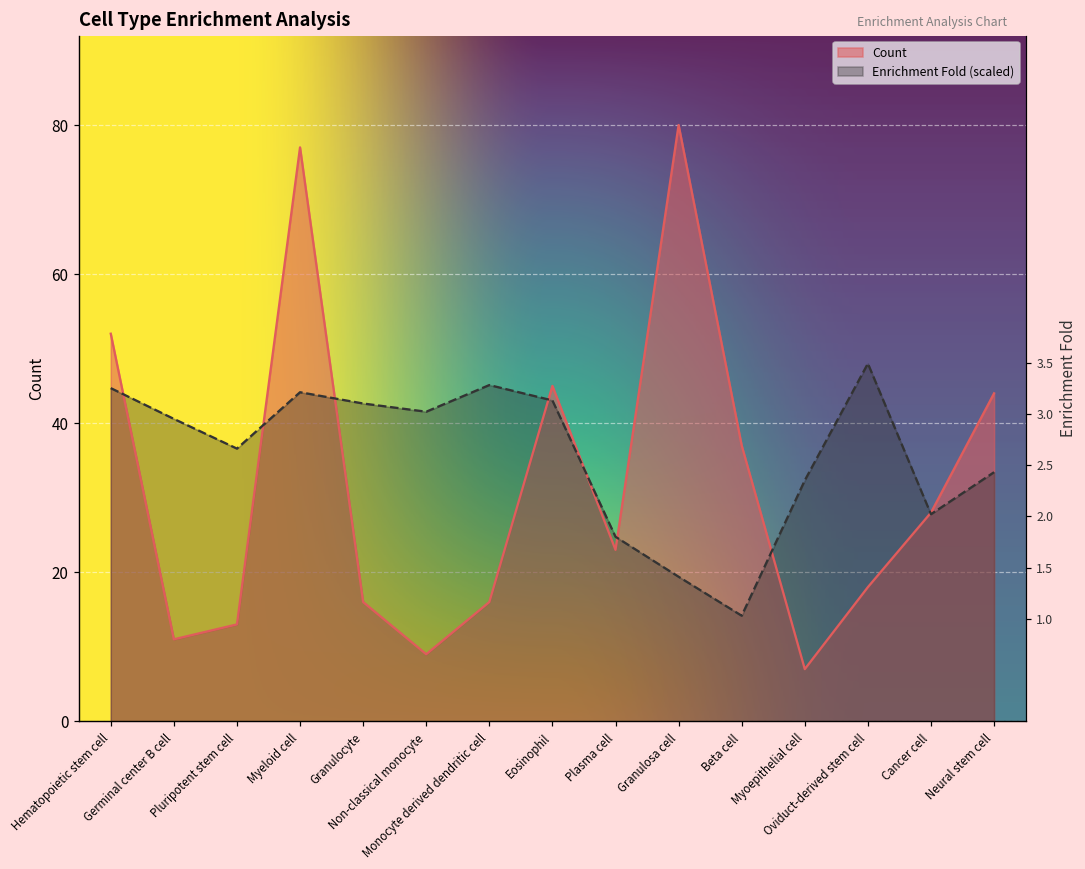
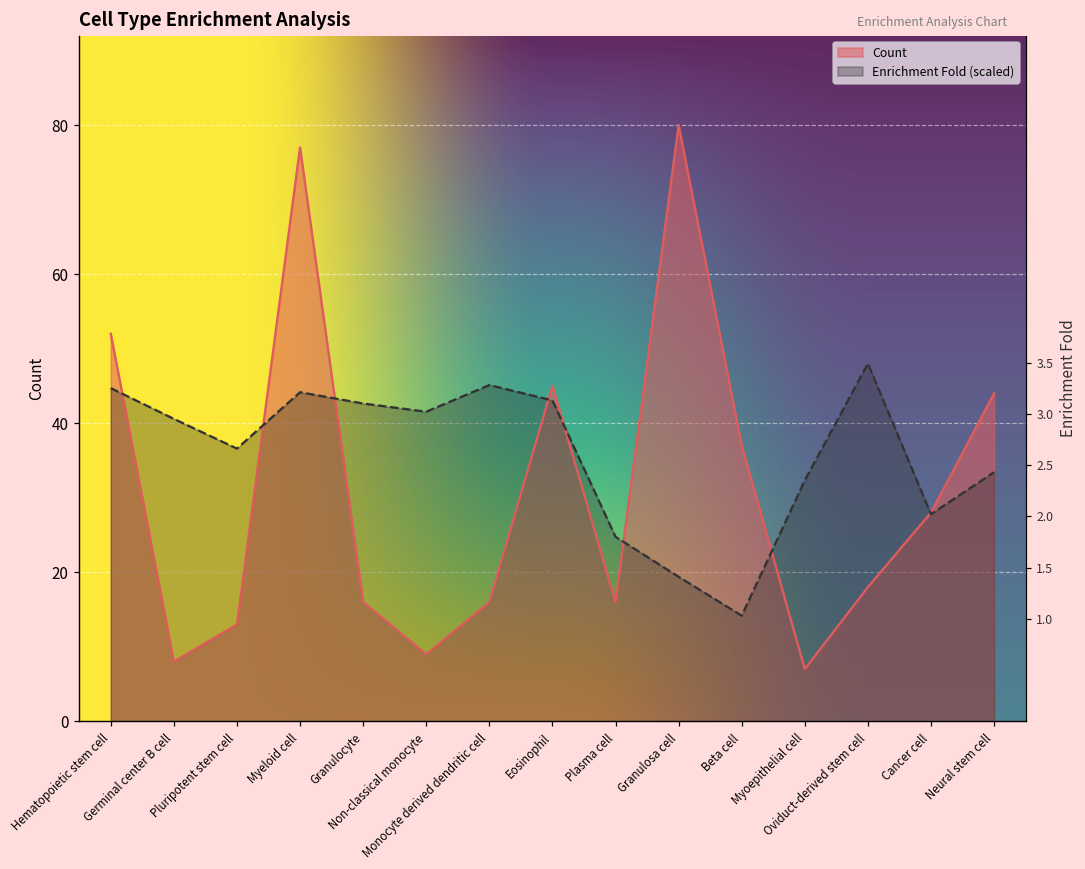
Count, Germinal center B cell: 11 -> 8
Count, Plasma cell: 23 -> 16
